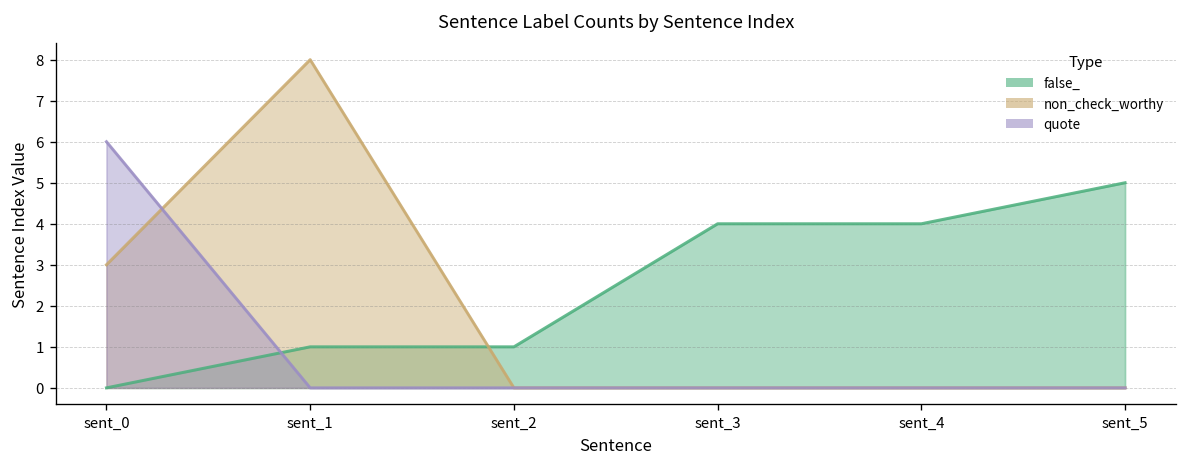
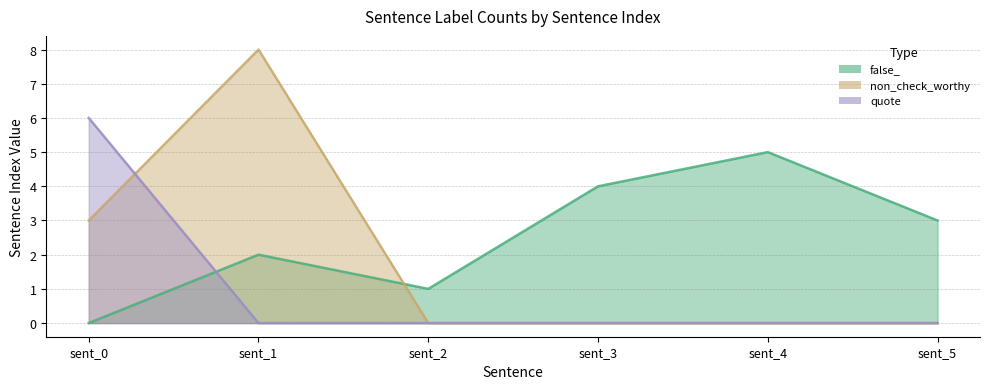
false_, sent_1: 1 -> 2
false_, sent_4: 4 -> 5
false_, sent_5: 5 -> 3
